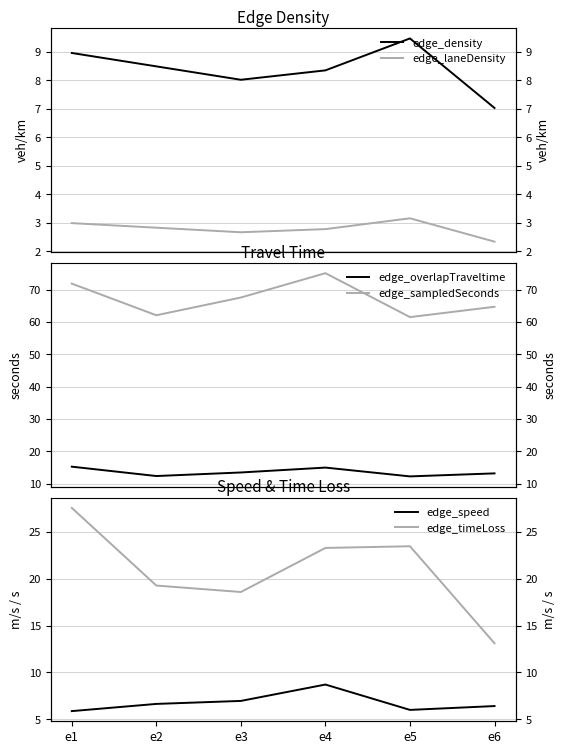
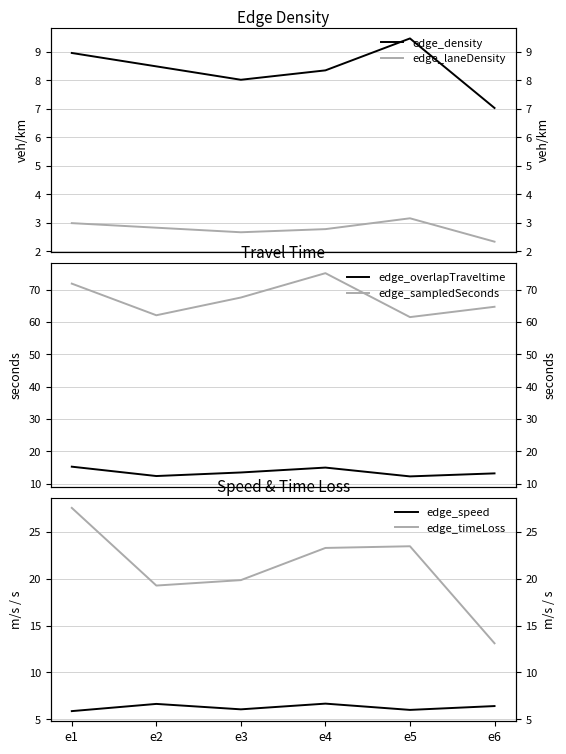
Speed & Time Loss, edge_speed, e3: 7 -> 6
Speed & Time Loss, edge_timeLoss, e3: 19 -> 20
Speed & Time Loss, edge_speed, e4: 9 -> 7
